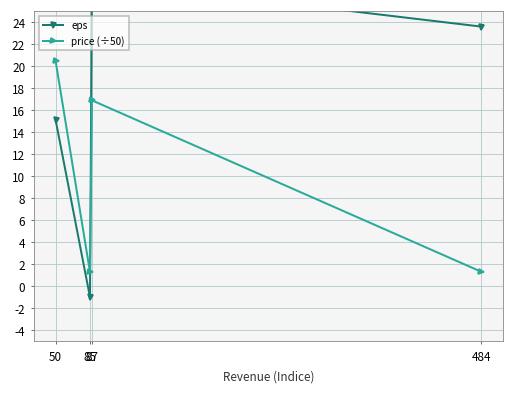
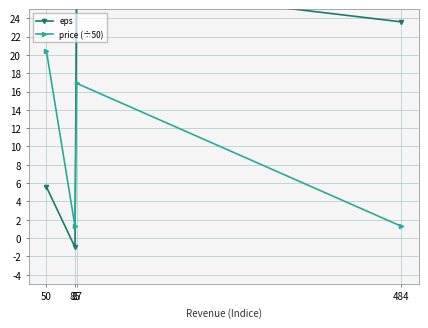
eps, 50: 15 -> 6
